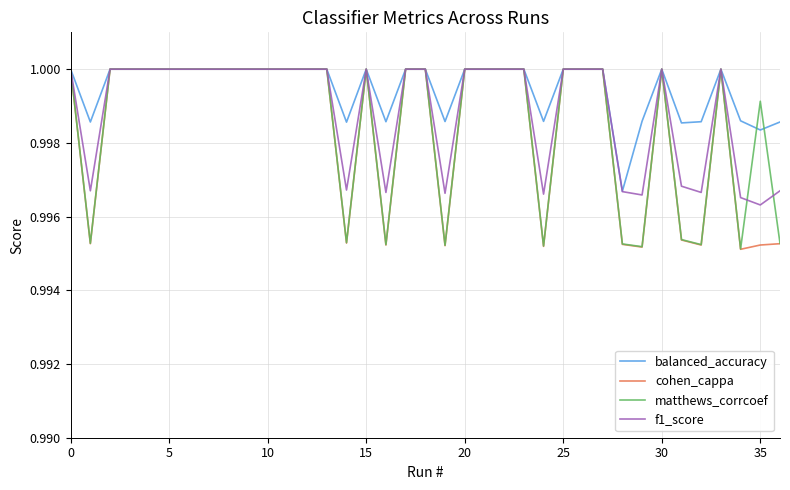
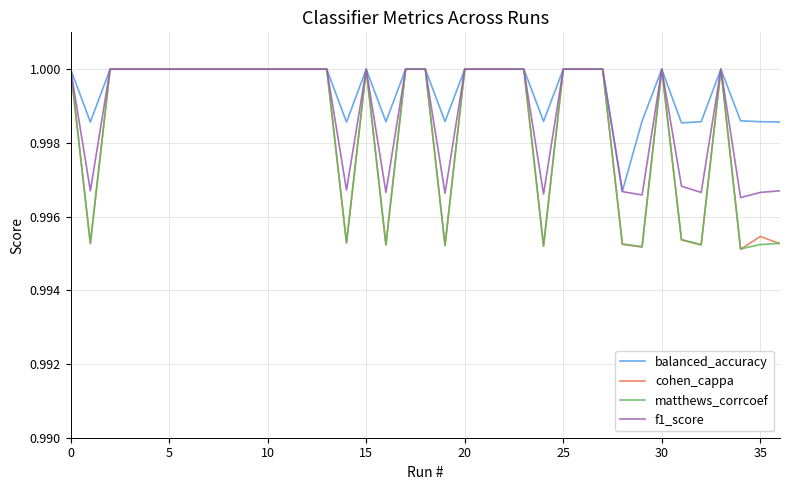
balanced_accuracy, 35: 0.9984 -> 0.9986
cohen_cappa, 35: 0.9952 -> 0.9955
matthews_corrcoef, 35: 0.9991 -> 0.9952
f1_score, 35: 0.9963 -> 0.9967
